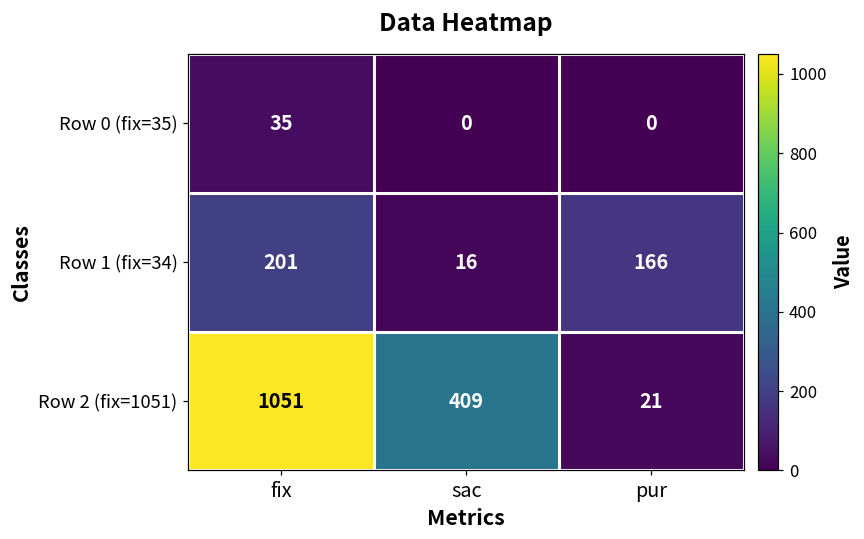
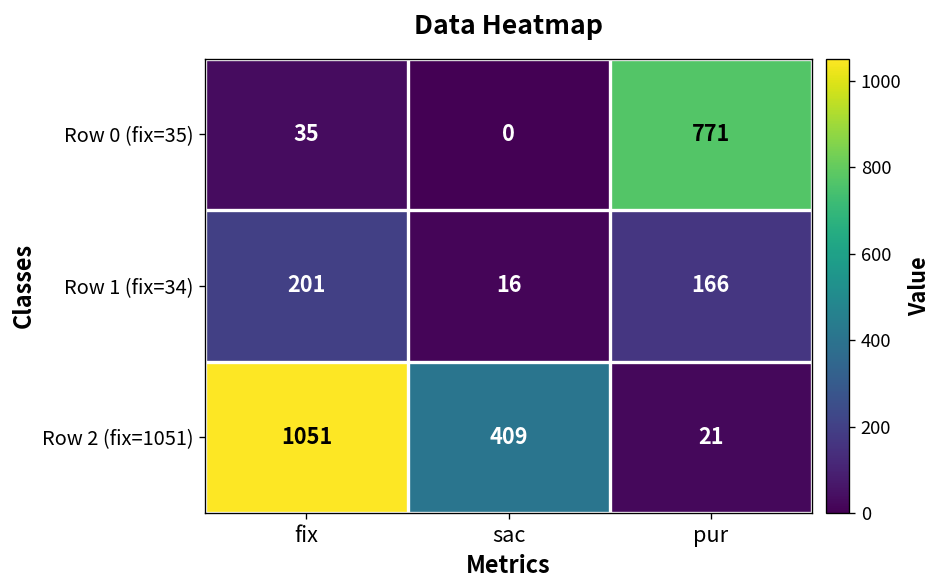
Row 0 (fix=35), pur: 0 -> 771
